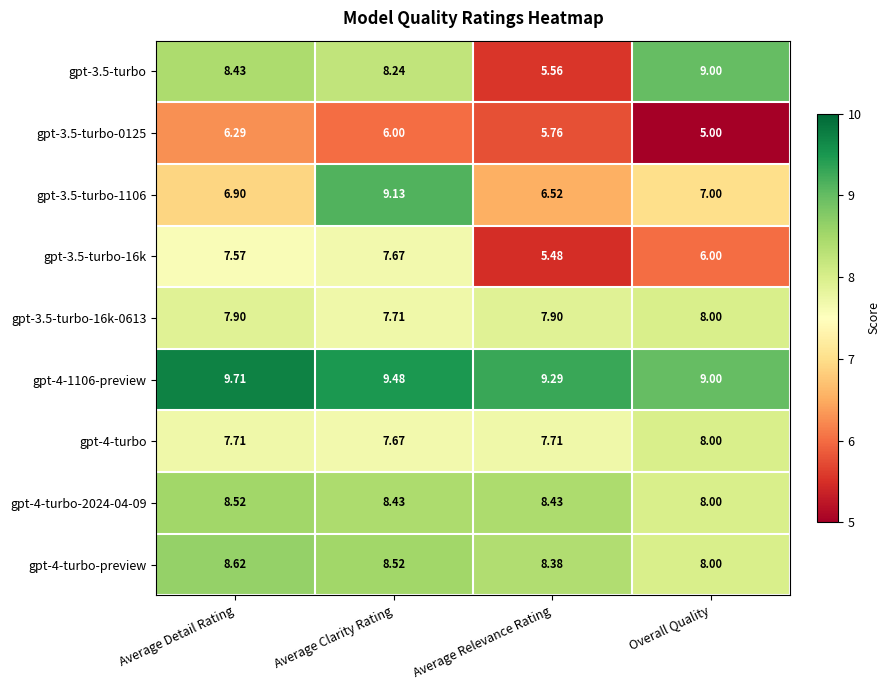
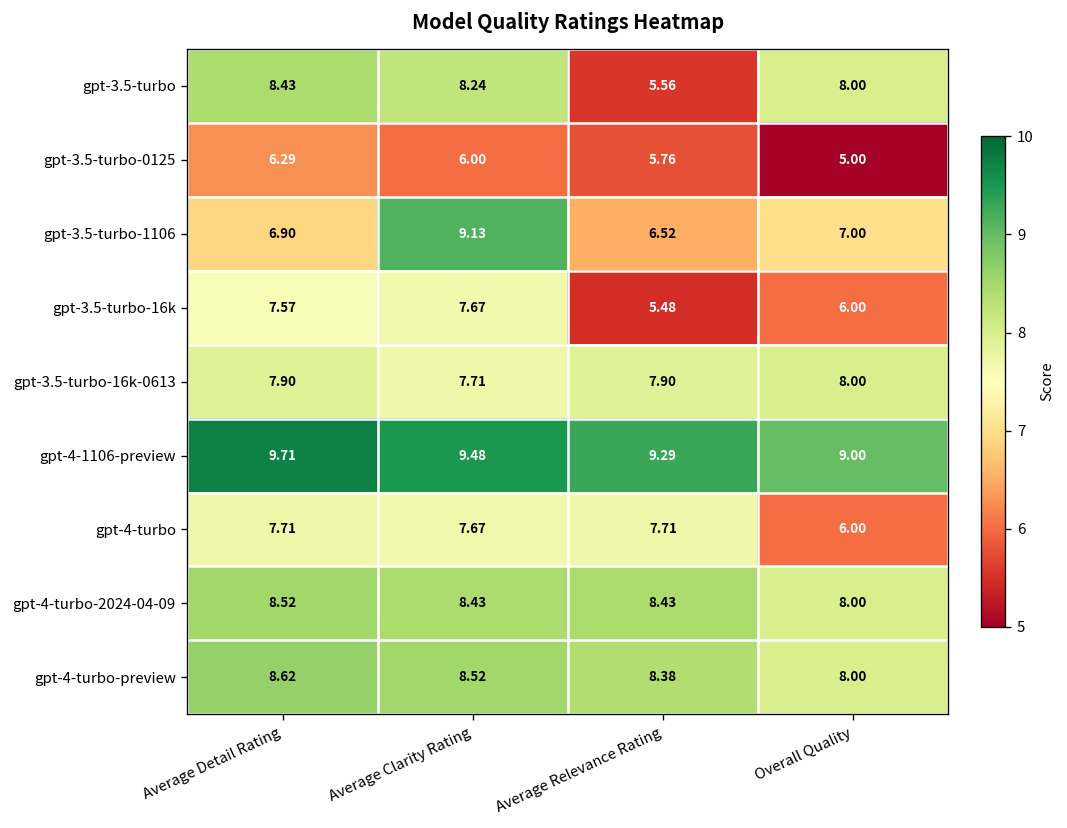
gpt-3.5-turbo, Overall Quality: 9.00 -> 8.00
gpt-4-turbo, Overall Quality: 8.00 -> 6.00
